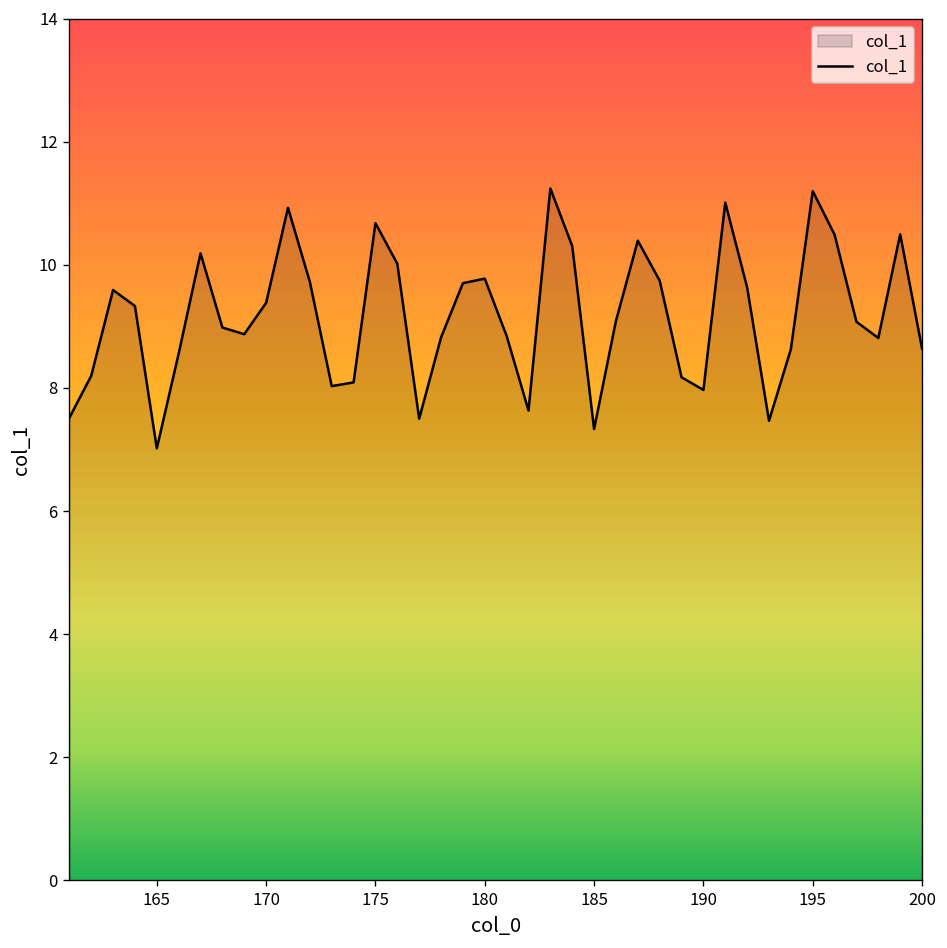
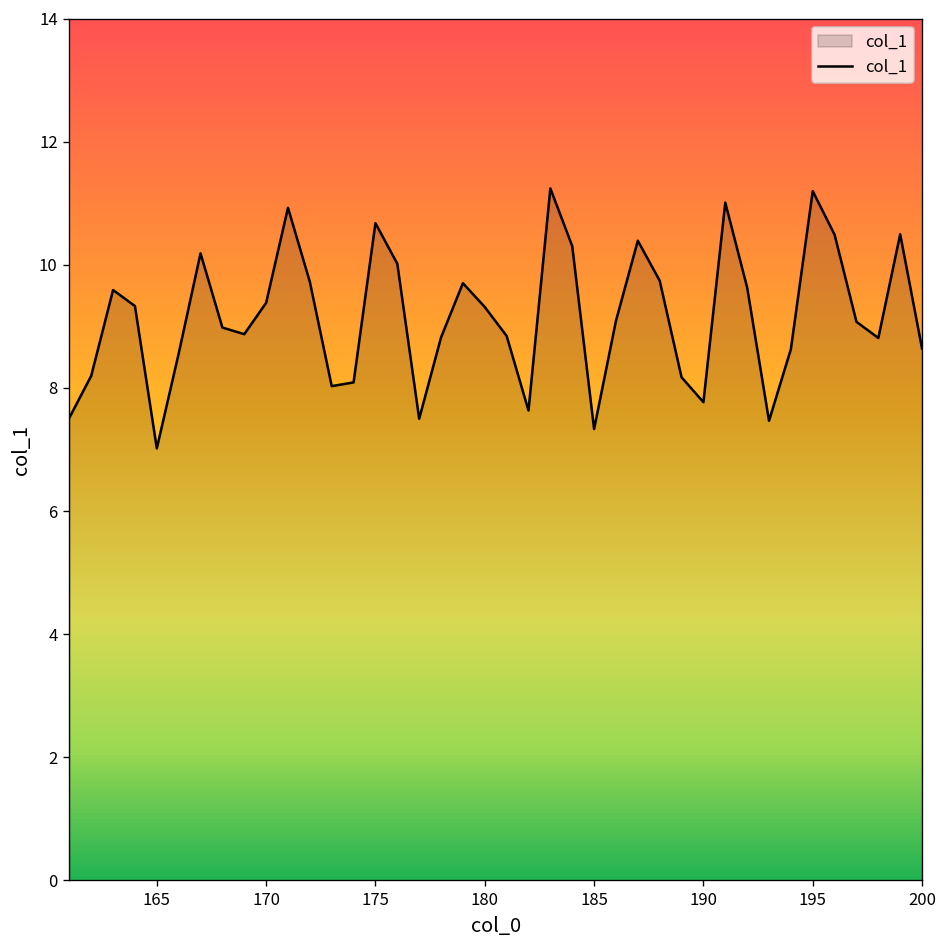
180: 9.8 -> 9.3
190: 8.0 -> 7.8
